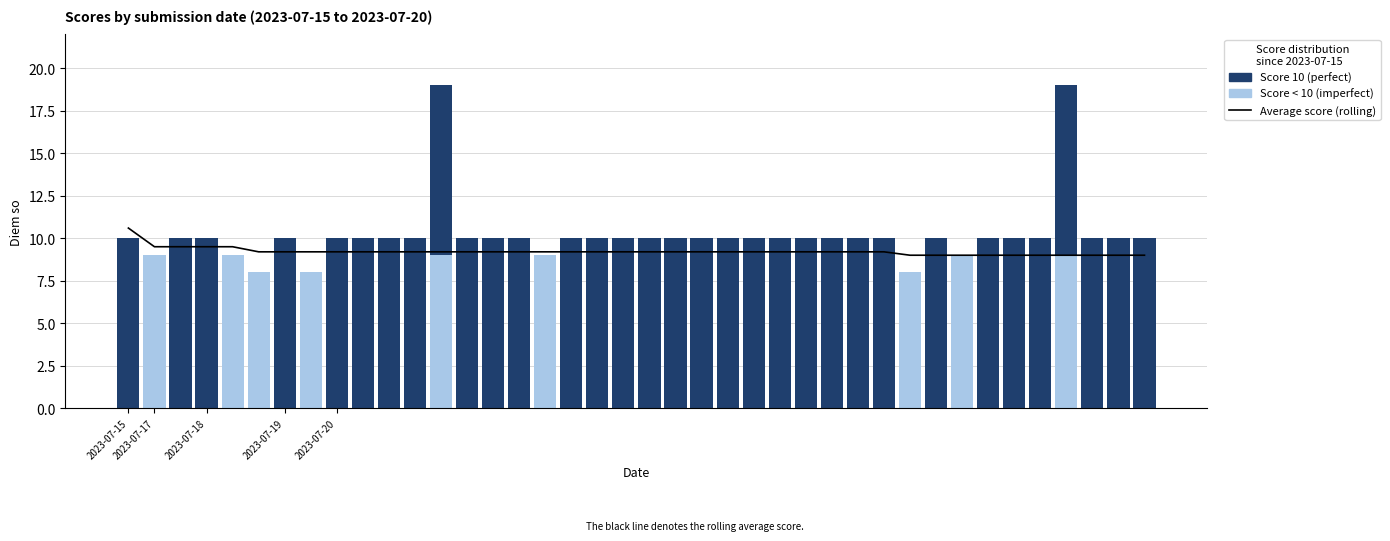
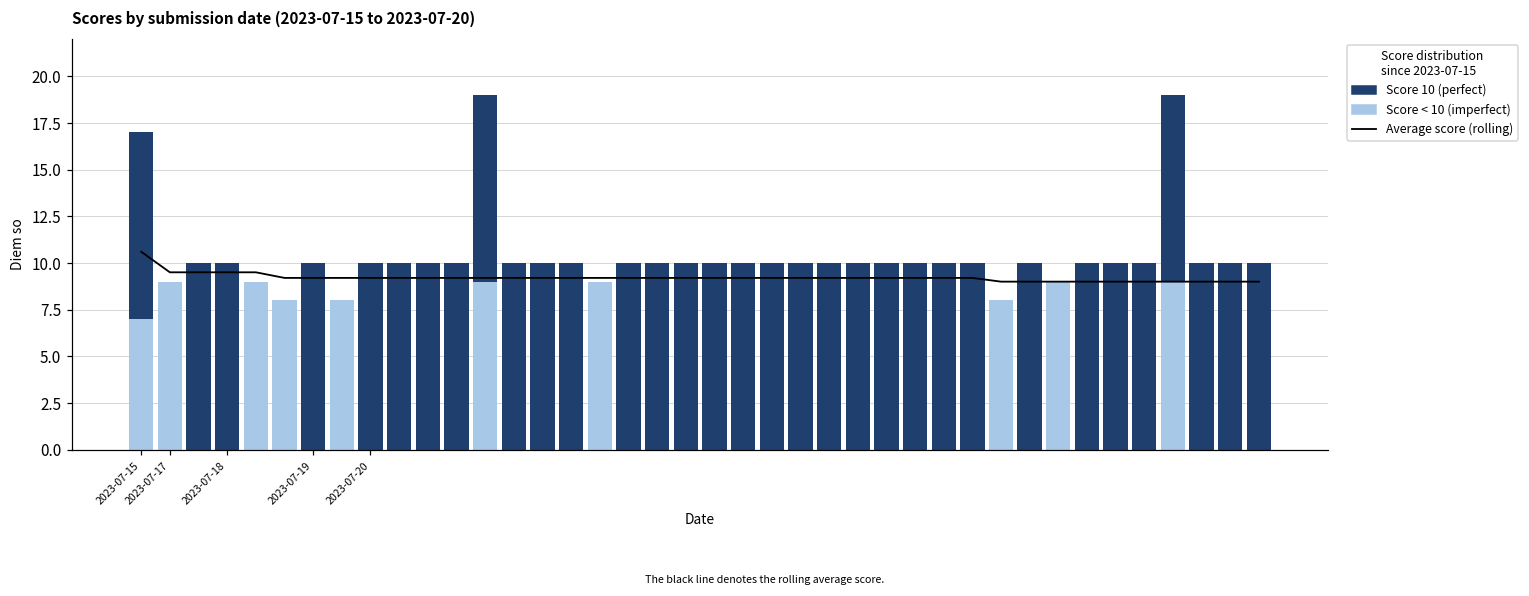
Score < 10 (imperfect), 2023-07-15: 0 -> 7
